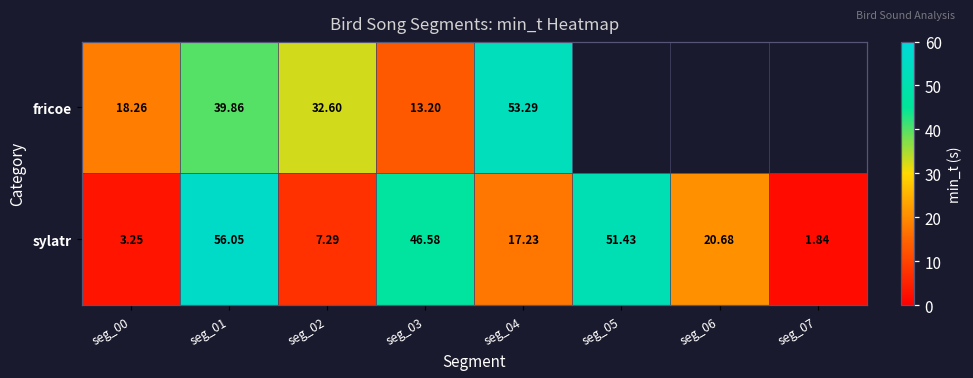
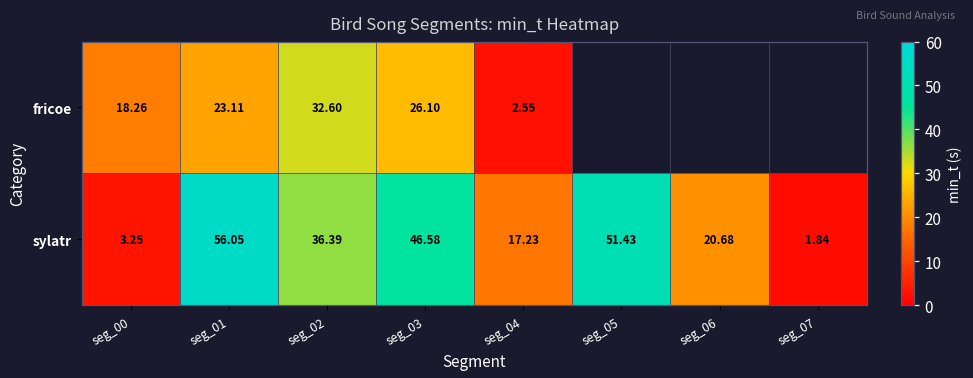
fricoe, seg_01: 39.86 -> 23.11
fricoe, seg_03: 13.20 -> 26.10
fricoe, seg_04: 53.29 -> 2.55
sylatr, seg_02: 7.29 -> 36.39
